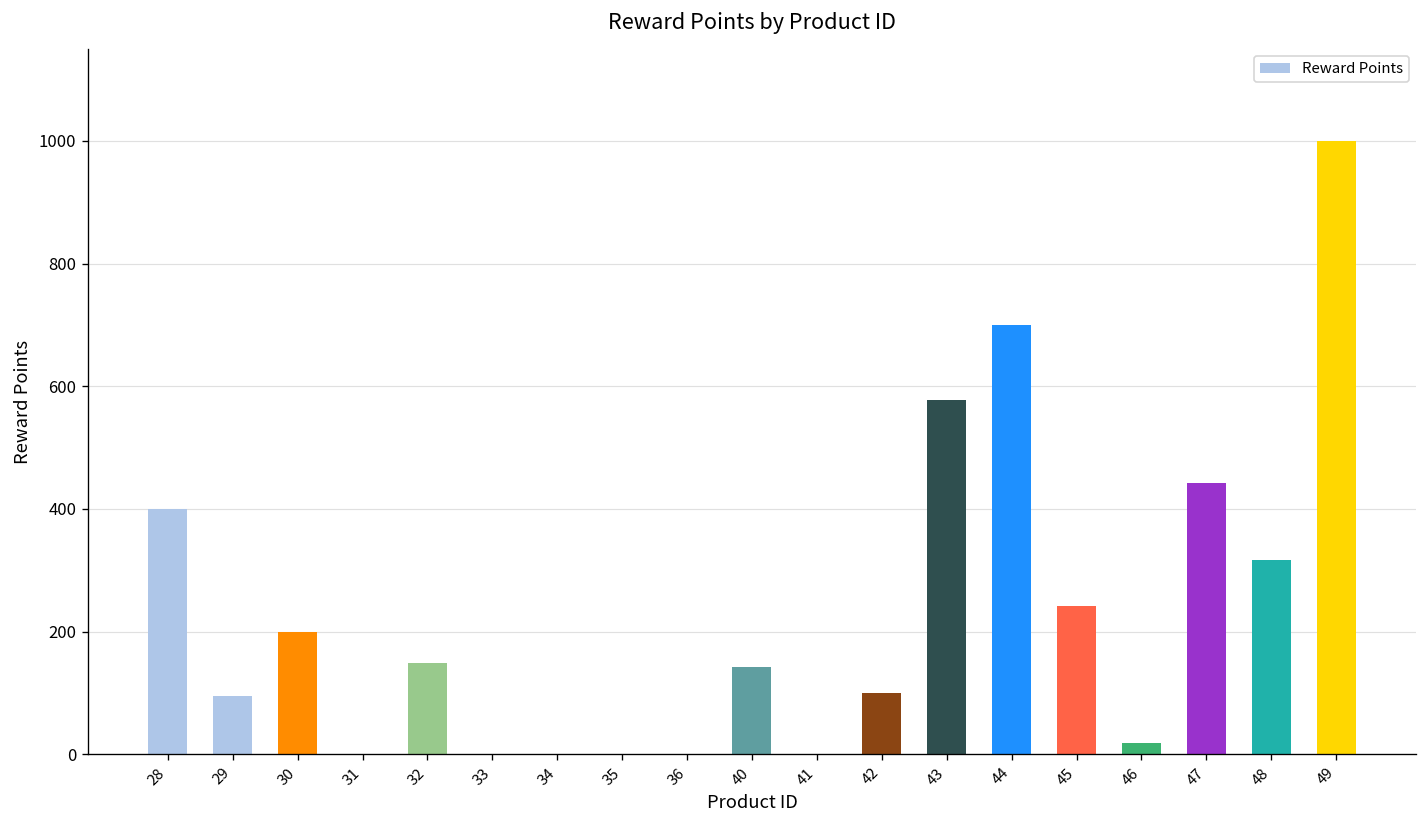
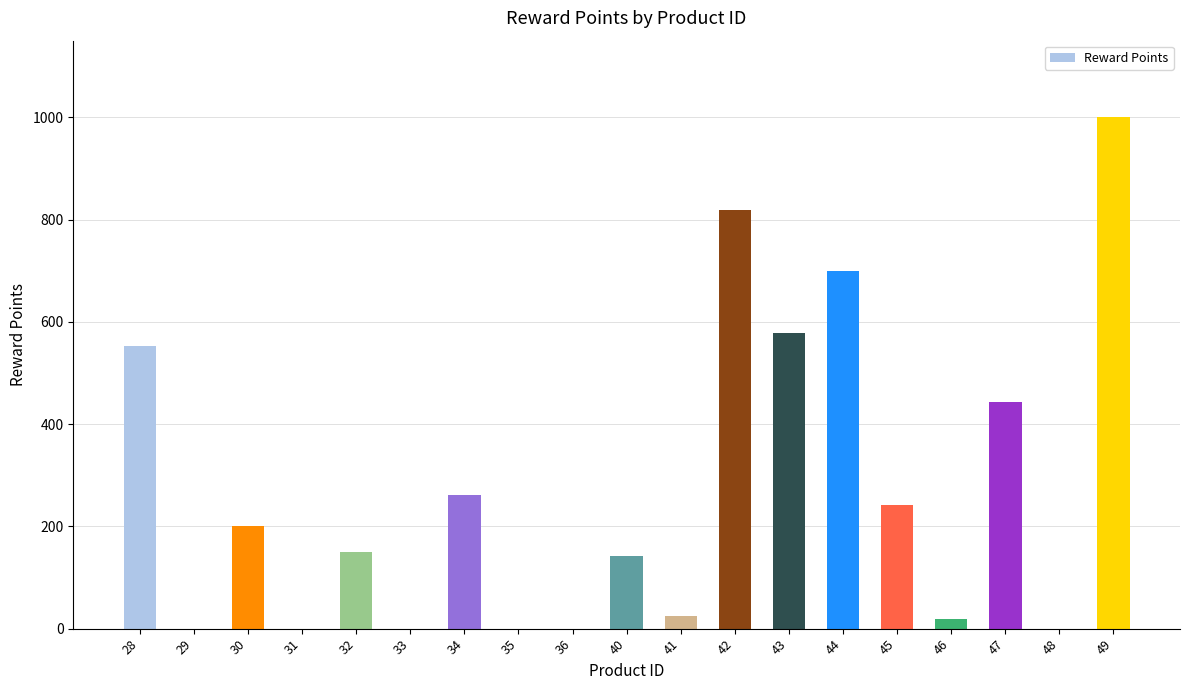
28: 400 -> 550
29: 100 -> 0
34: 0 -> 260
41: 0 -> 30
42: 100 -> 820
48: 320 -> 0
